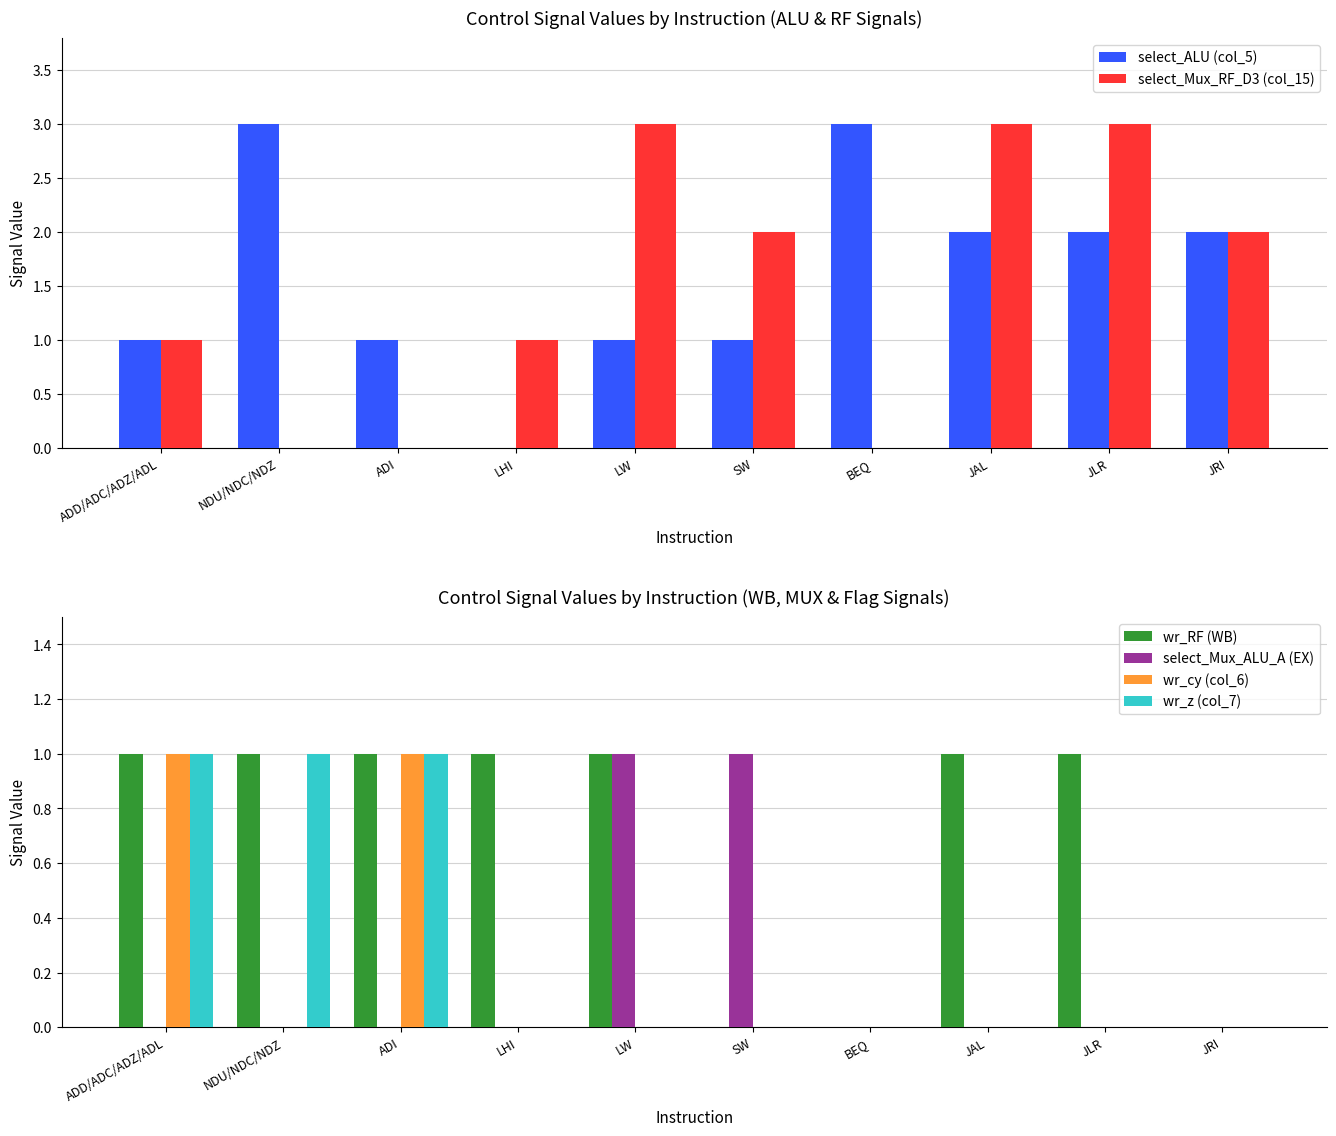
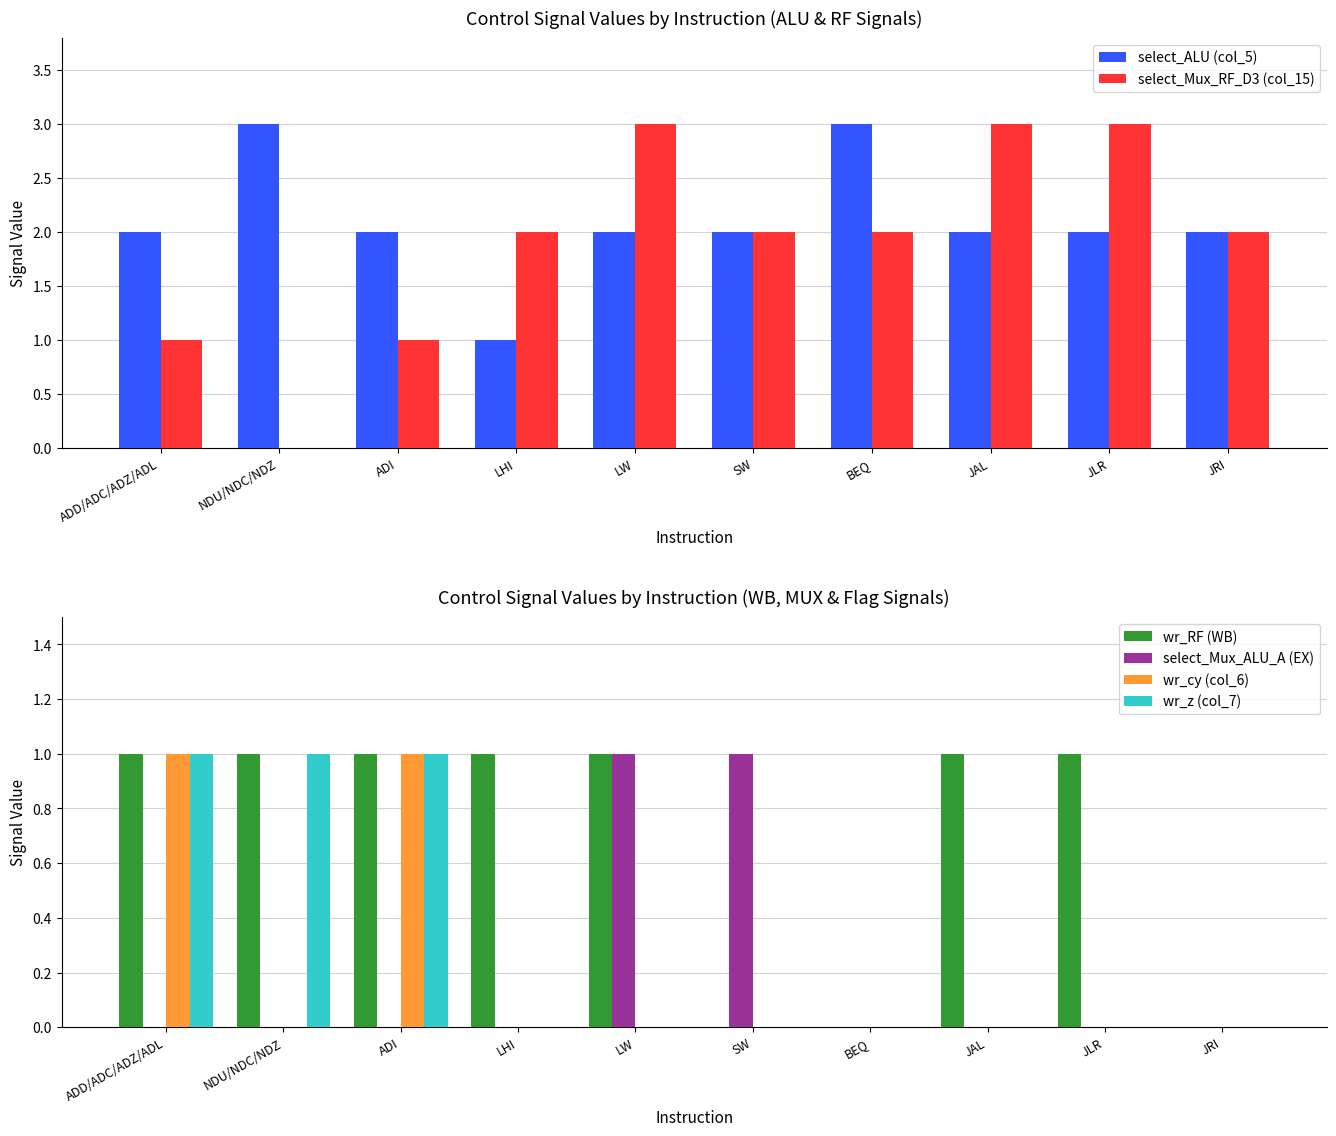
Control Signal Values by Instruction (ALU & RF Signals), select_ALU (col_5), ADD/ADC/ADZ/ADL: 1 -> 2
Control Signal Values by Instruction (ALU & RF Signals), select_ALU (col_5), ADI: 1 -> 2
Control Signal Values by Instruction (ALU & RF Signals), select_Mux_RF_D3 (col_15), ADI: 0 -> 1
Control Signal Values by Instruction (ALU & RF Signals), select_ALU (col_5), LHI: 0 -> 1
Control Signal Values by Instruction (ALU & RF Signals), select_Mux_RF_D3 (col_15), LHI: 1 -> 2
Control Signal Values by Instruction (ALU & RF Signals), select_ALU (col_5), LW: 1 -> 2
Control Signal Values by Instruction (ALU & RF Signals), select_ALU (col_5), SW: 1 -> 2
Control Signal Values by Instruction (ALU & RF Signals), select_Mux_RF_D3 (col_15), BEQ: 0 -> 2
